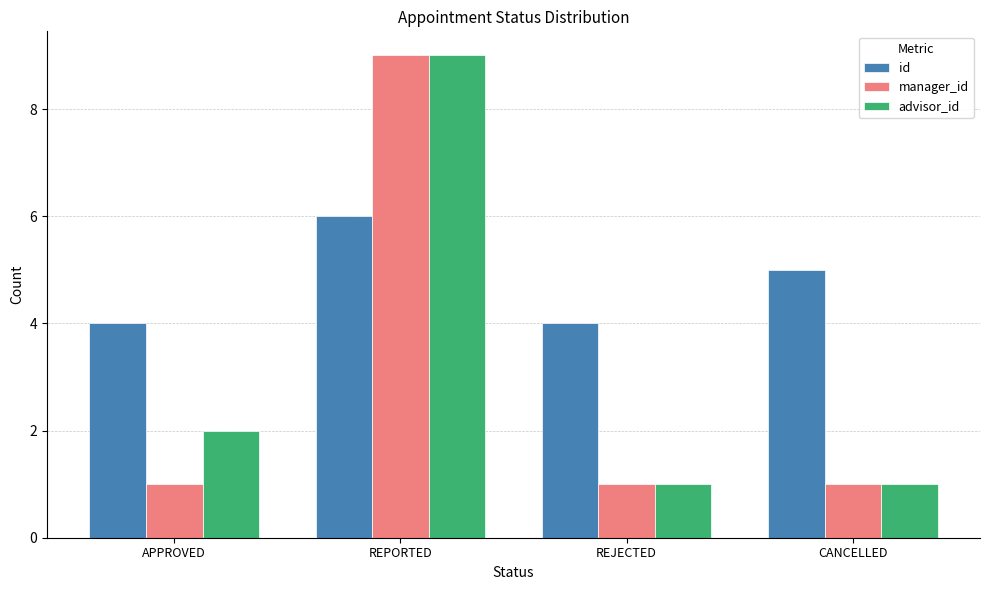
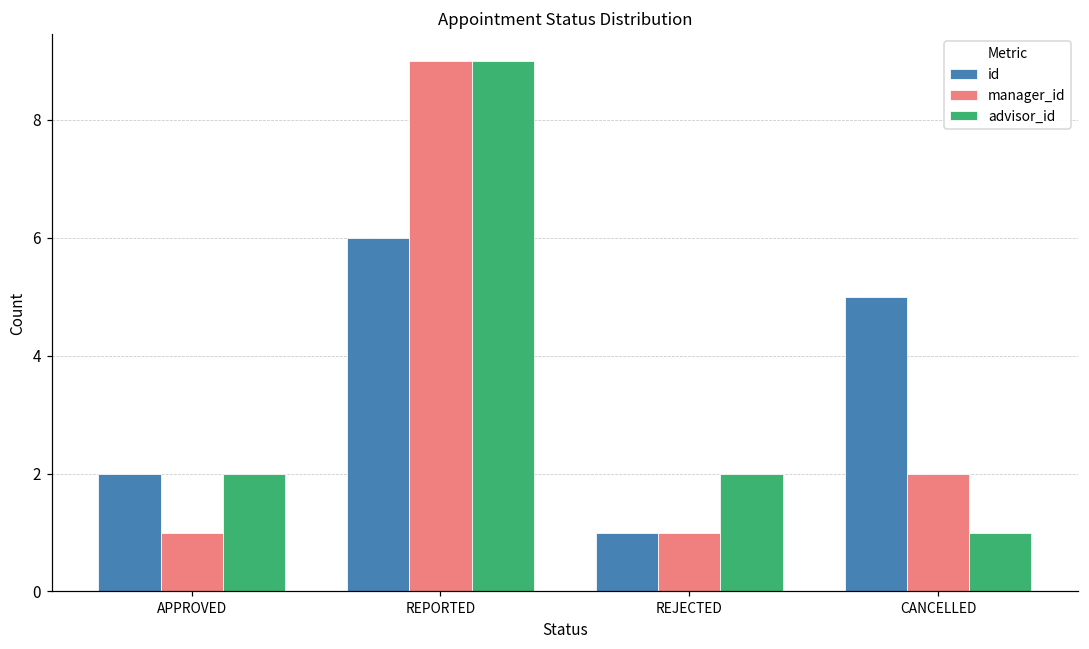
id, APPROVED: 4 -> 2
id, REJECTED: 4 -> 1
advisor_id, REJECTED: 1 -> 2
manager_id, CANCELLED: 1 -> 2
